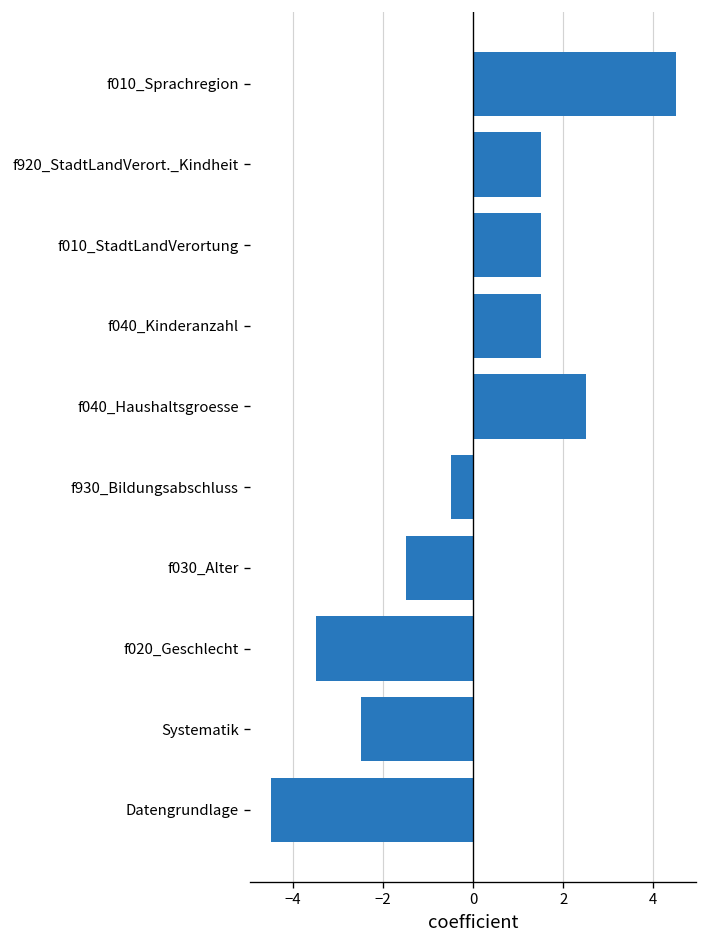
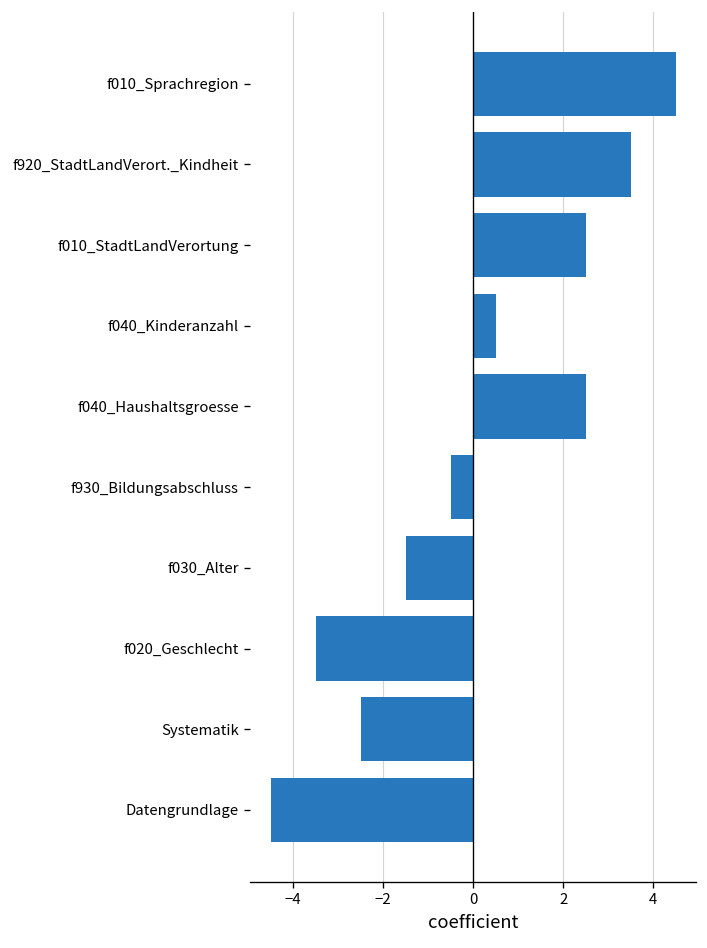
f920_StadtLandVerort._Kindheit: 1.5 -> 3.5
f010_StadtLandVerortung: 1.5 -> 2.5
f040_Kinderanzahl: 1.5 -> 0.5
